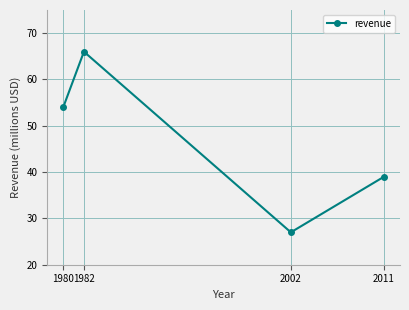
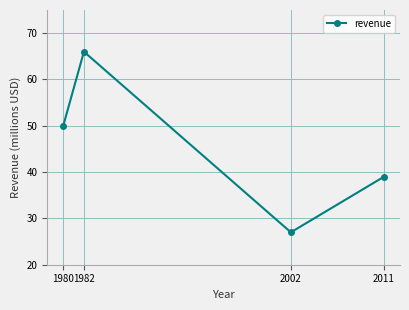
1980: 54 -> 50
